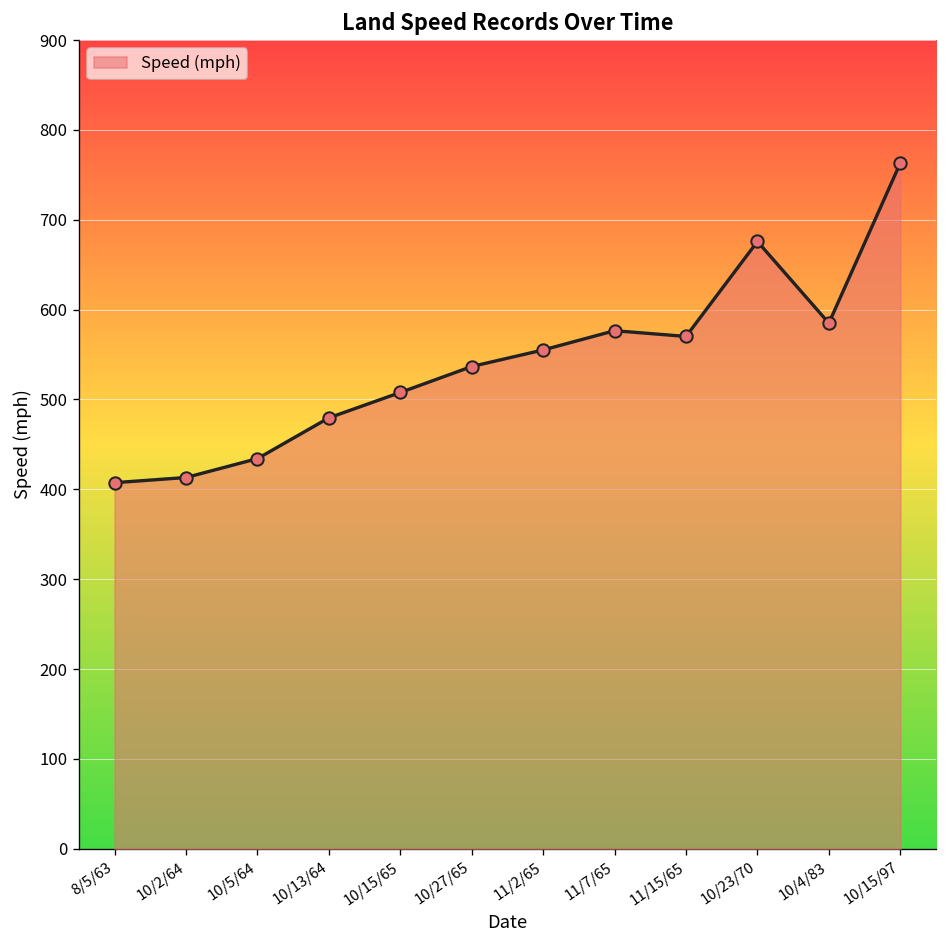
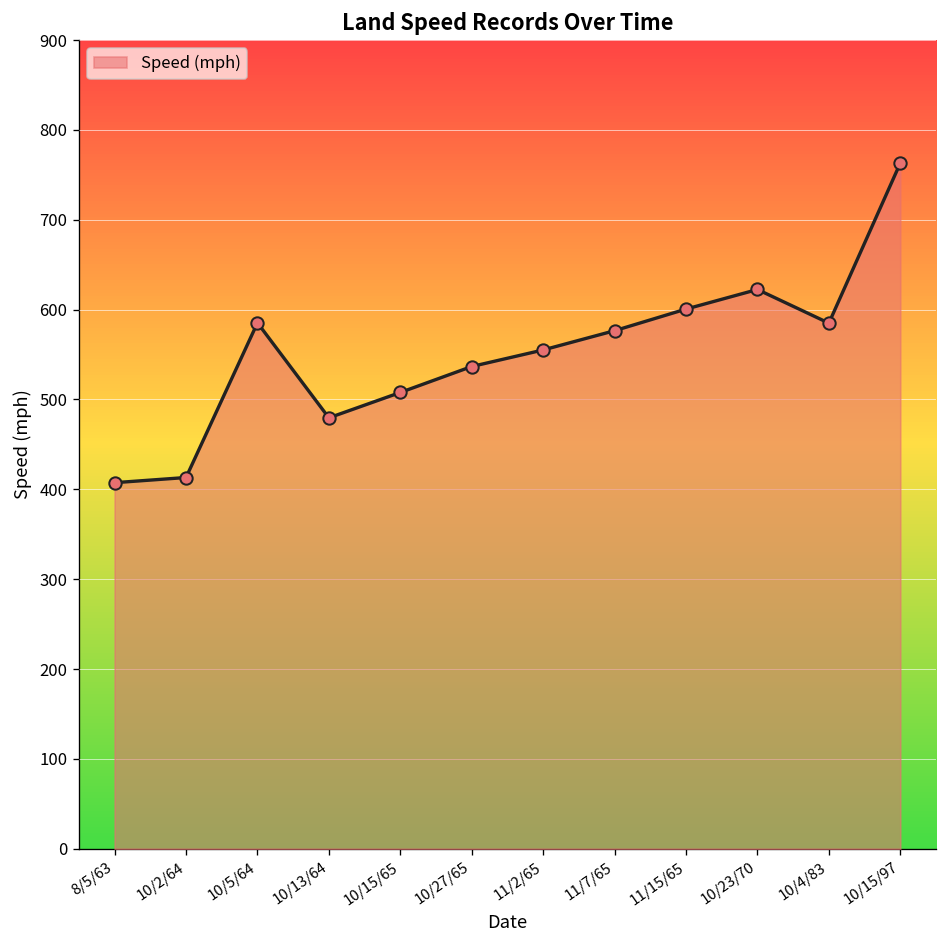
10/5/64: 430 -> 590
11/15/65: 570 -> 600
10/23/70: 680 -> 620
